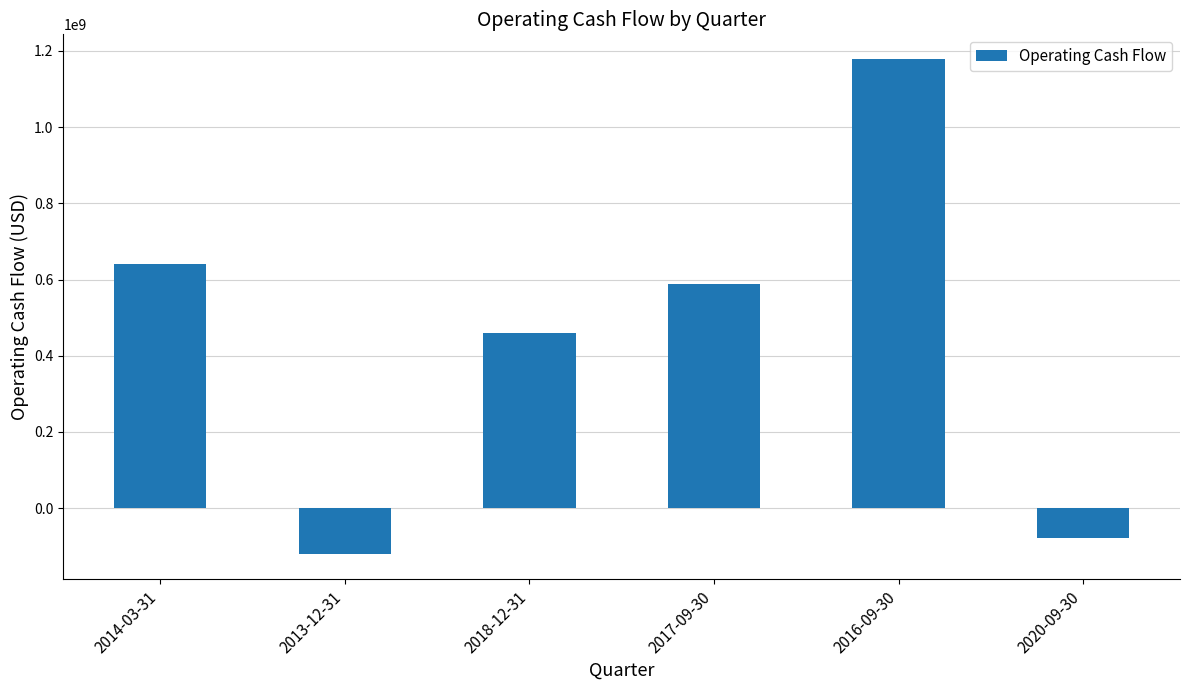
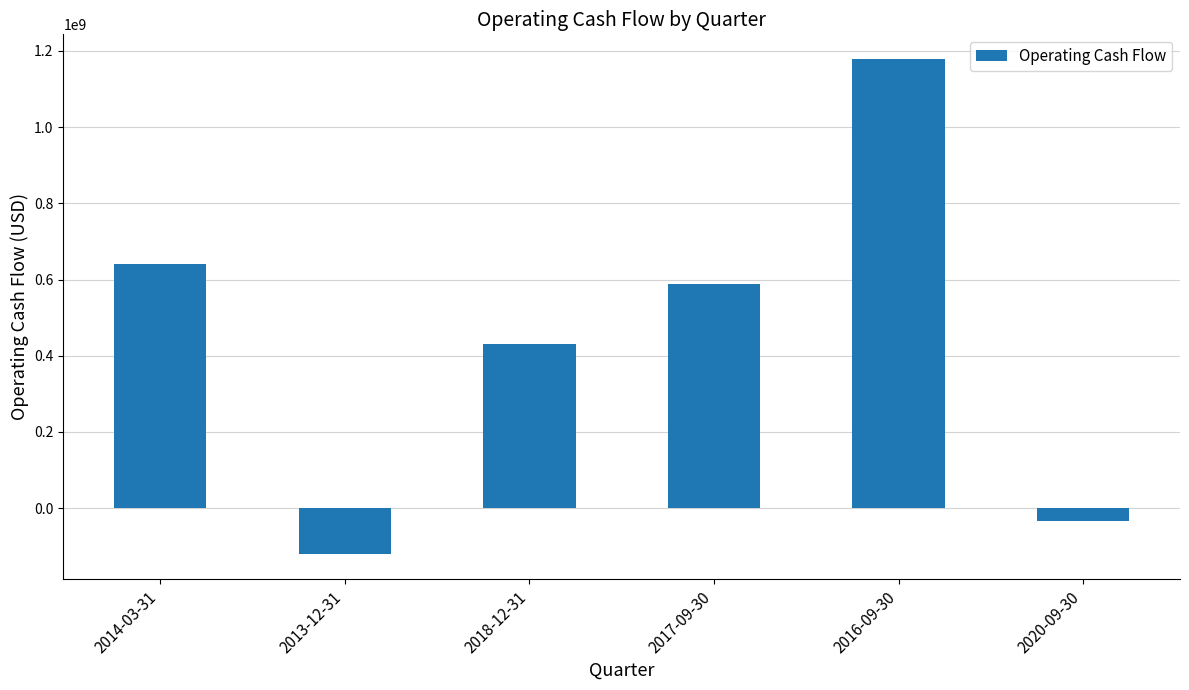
2018-12-31: 460000000 -> 430000000
2020-09-30: -80000000 -> -30000000
